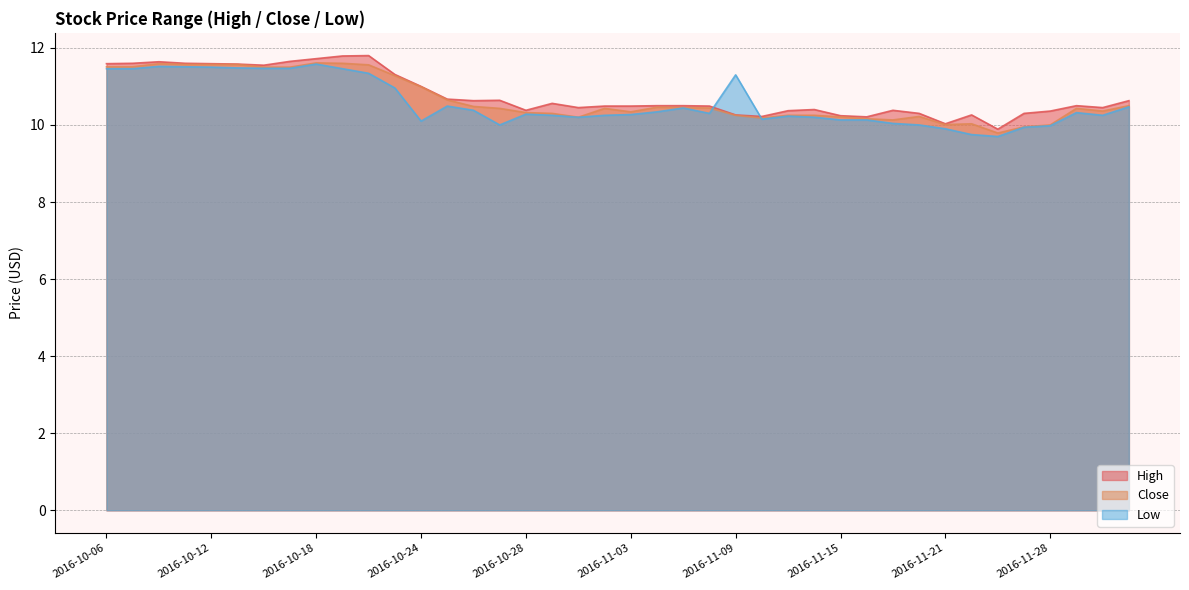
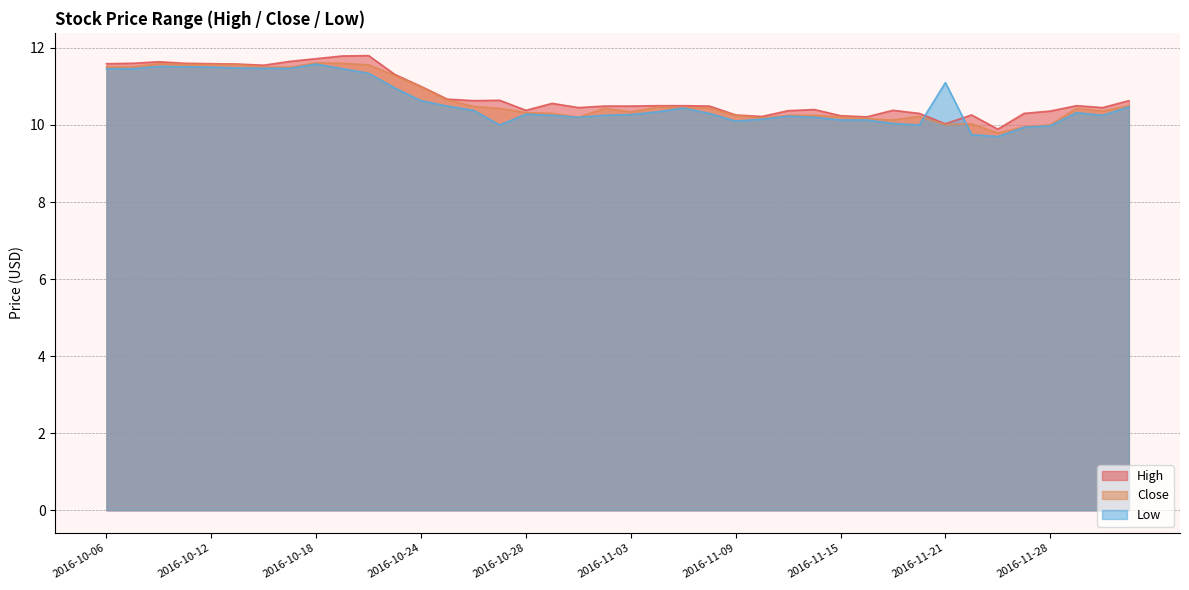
Low, 2016-10-24: 10.1 -> 10.6
Low, 2016-11-09: 11.3 -> 10.1
Low, 2016-11-21: 9.9 -> 11.1
